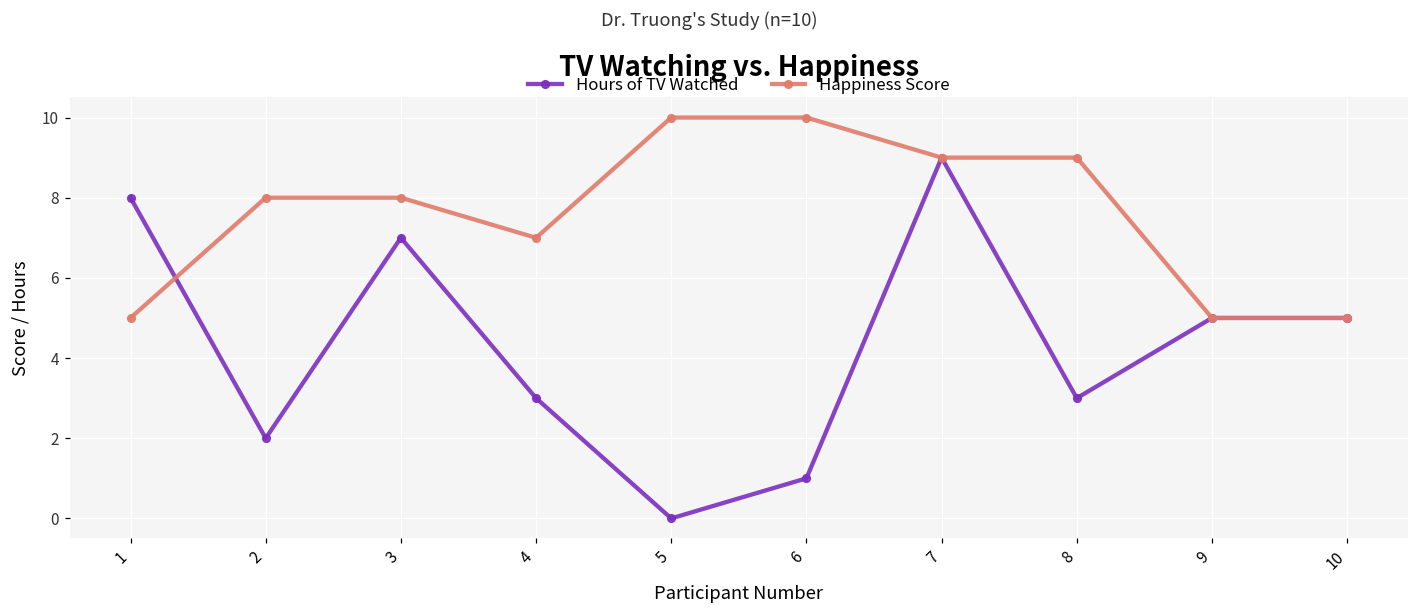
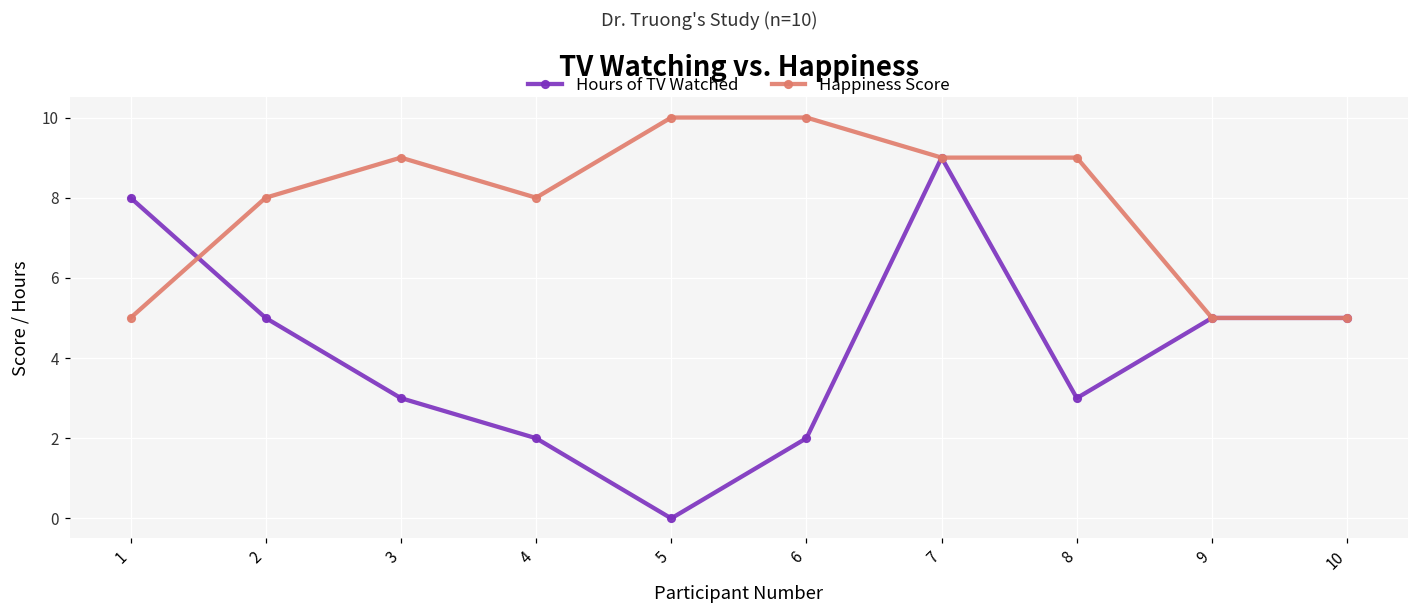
Hours of TV Watched, 2: 2 -> 5
Hours of TV Watched, 3: 7 -> 3
Happiness Score, 3: 8 -> 9
Hours of TV Watched, 4: 3 -> 2
Happiness Score, 4: 7 -> 8
Hours of TV Watched, 6: 1 -> 2
